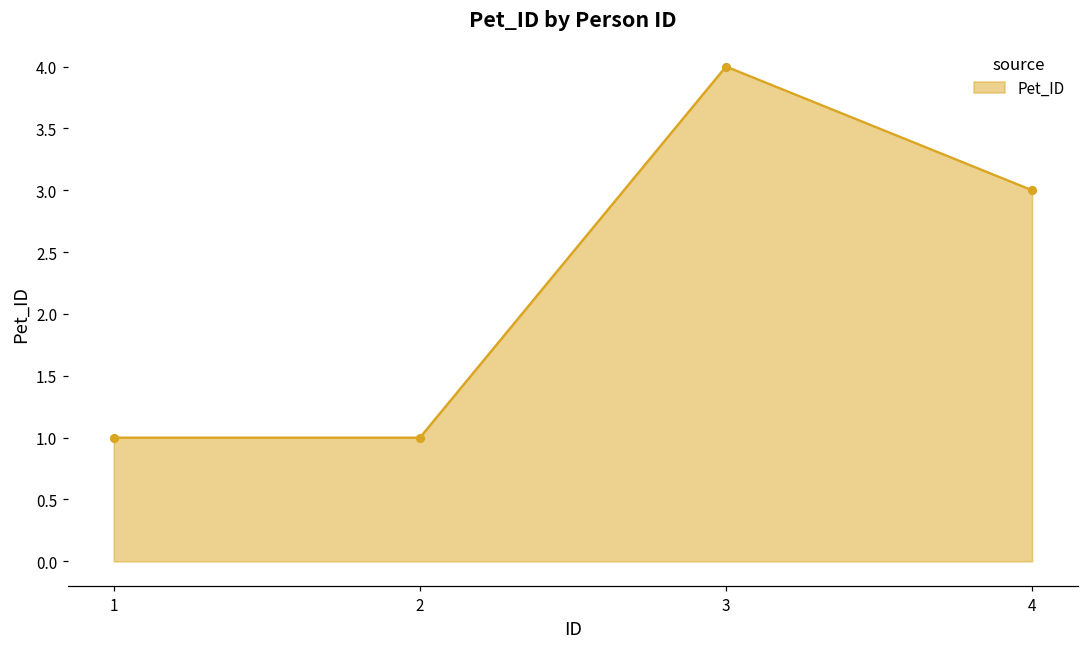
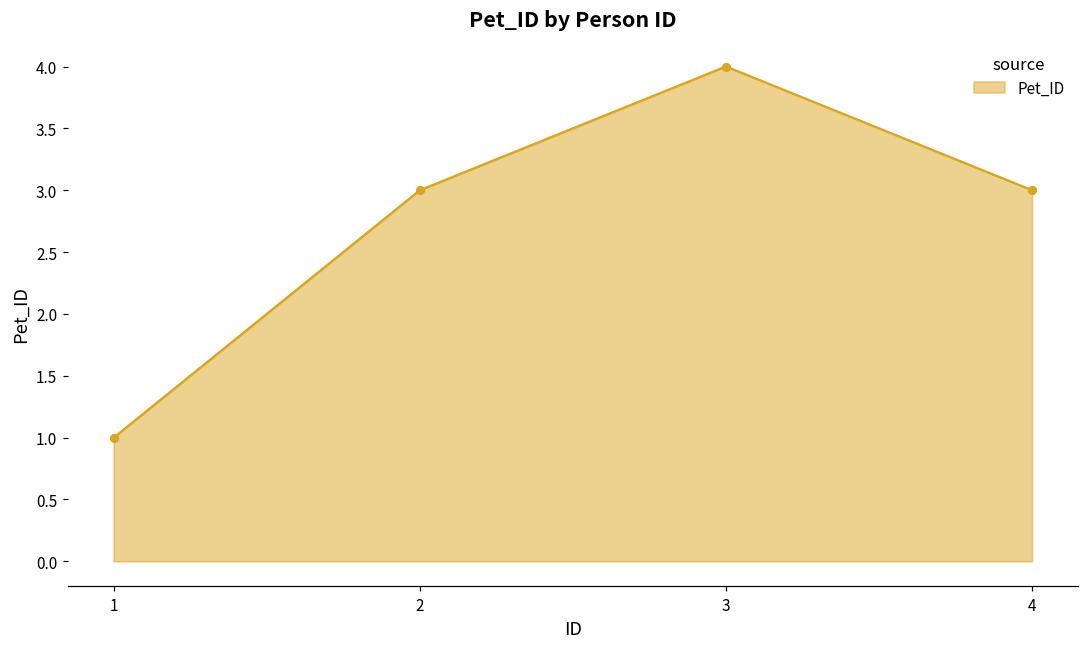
2: 1 -> 3
